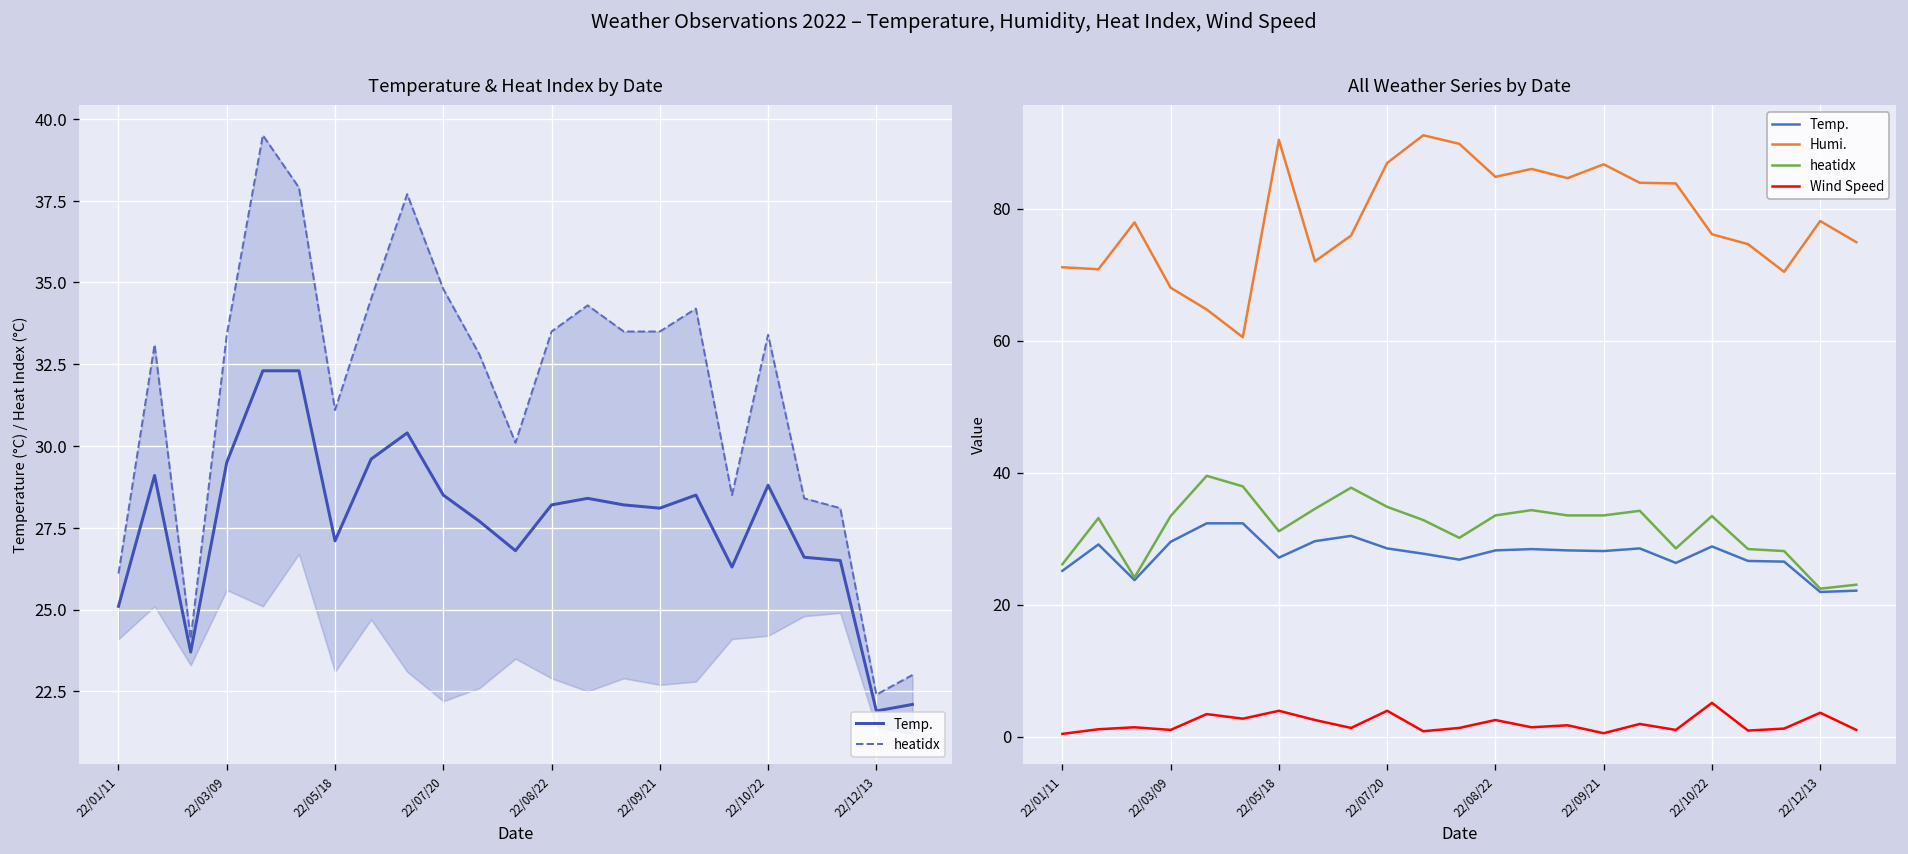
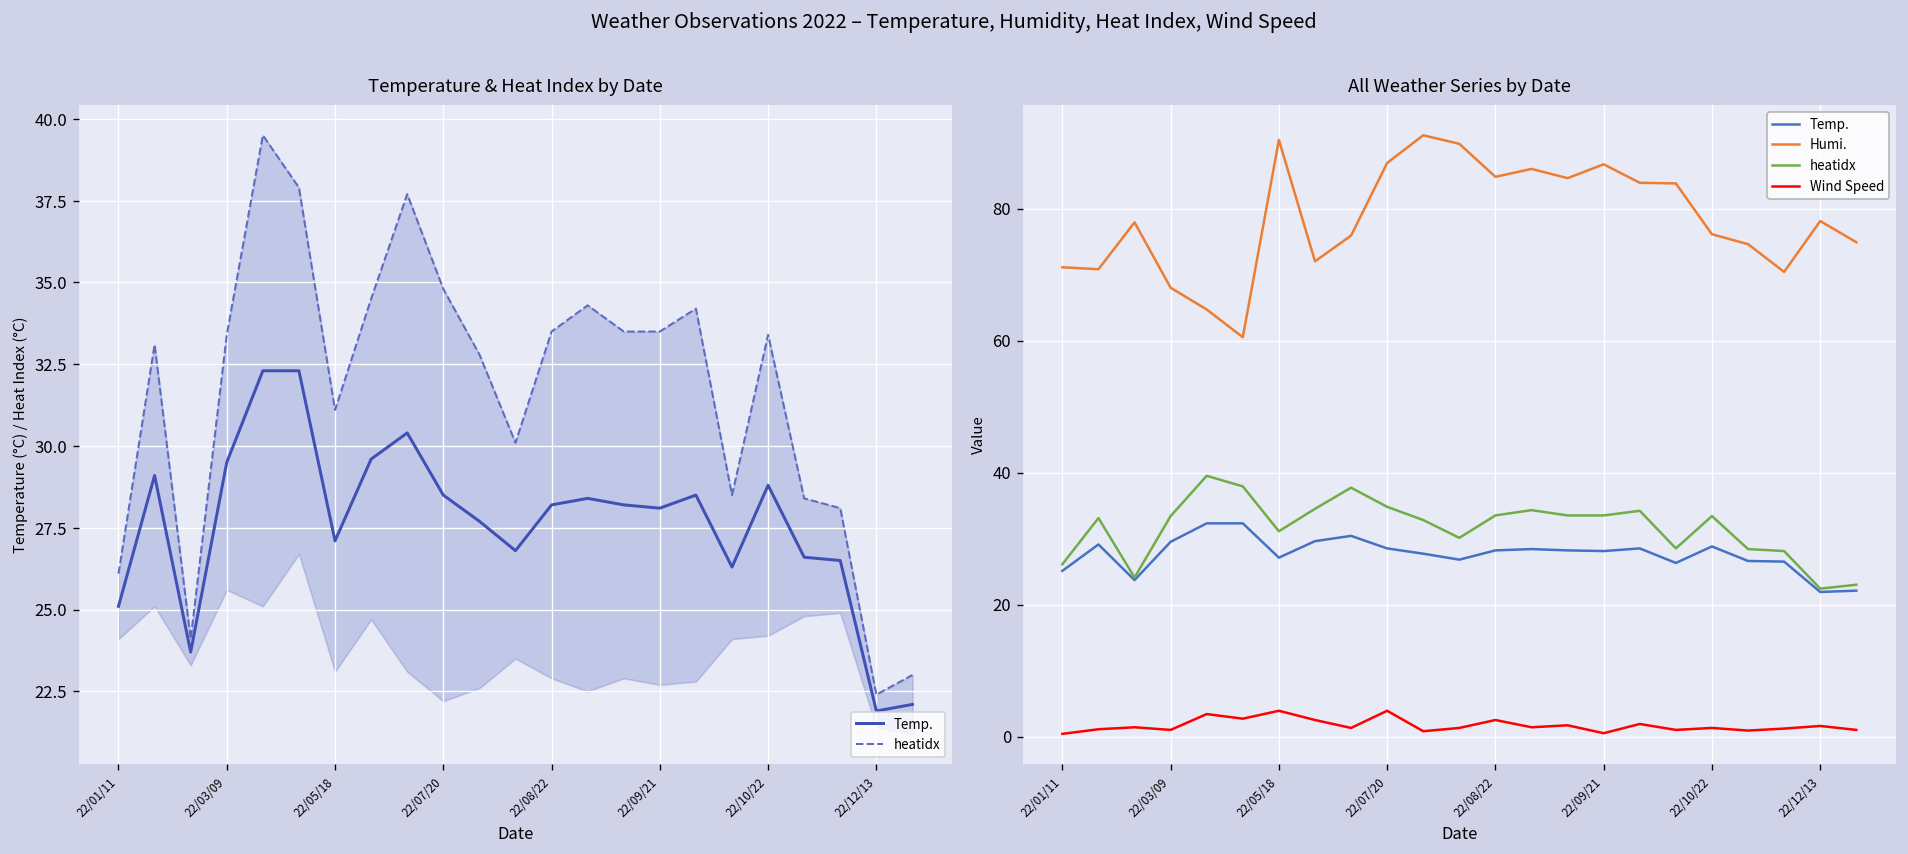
All Weather Series by Date, Wind Speed, 22/10/22: 5 -> 1
All Weather Series by Date, Wind Speed, 22/12/13: 4 -> 2
